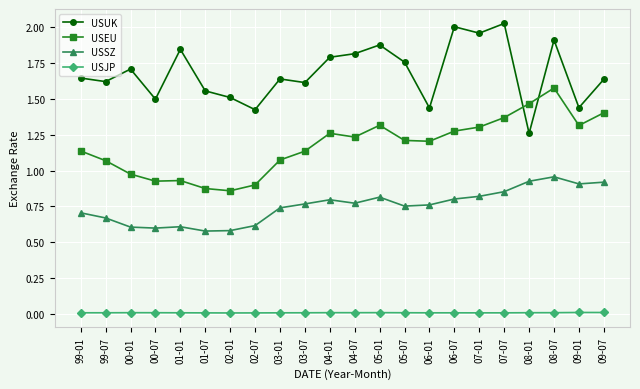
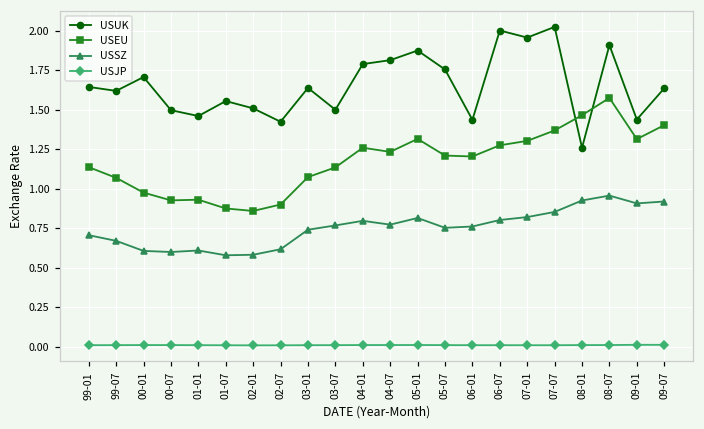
USUK, 01-01: 1.85 -> 1.46
USUK, 03-07: 1.61 -> 1.50
